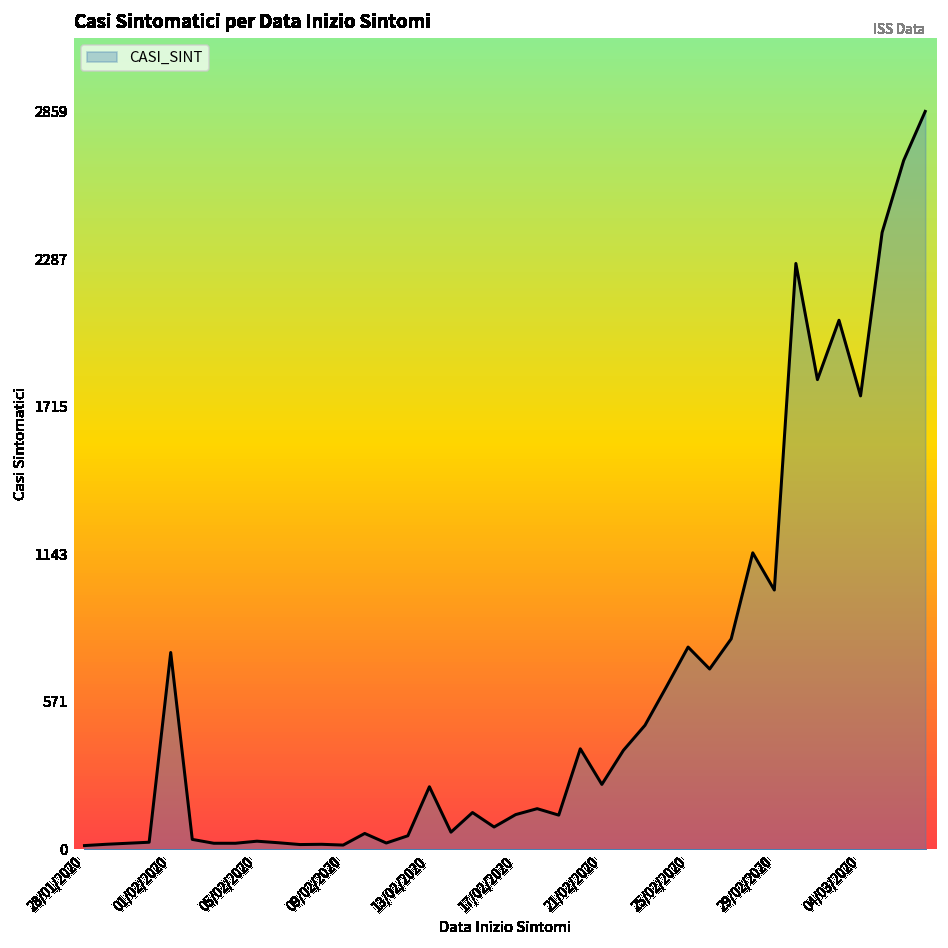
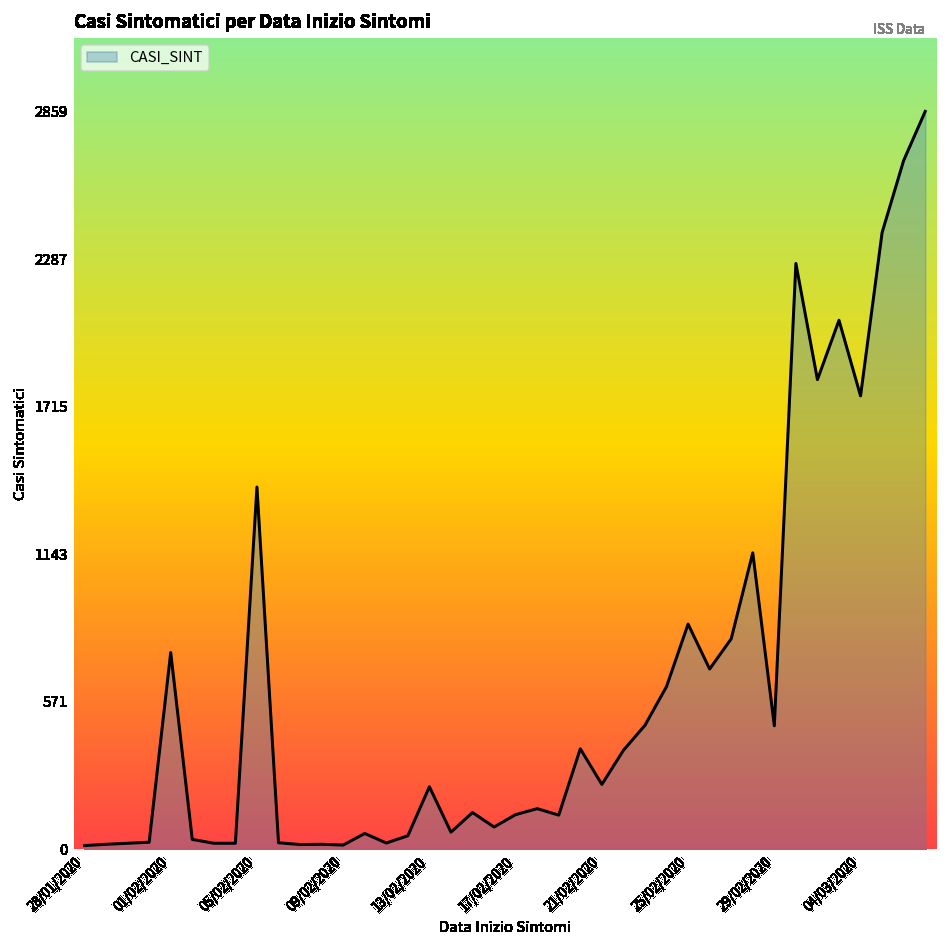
05/02/2020: 30 -> 1400
25/02/2020: 780 -> 870
29/02/2020: 1010 -> 480
